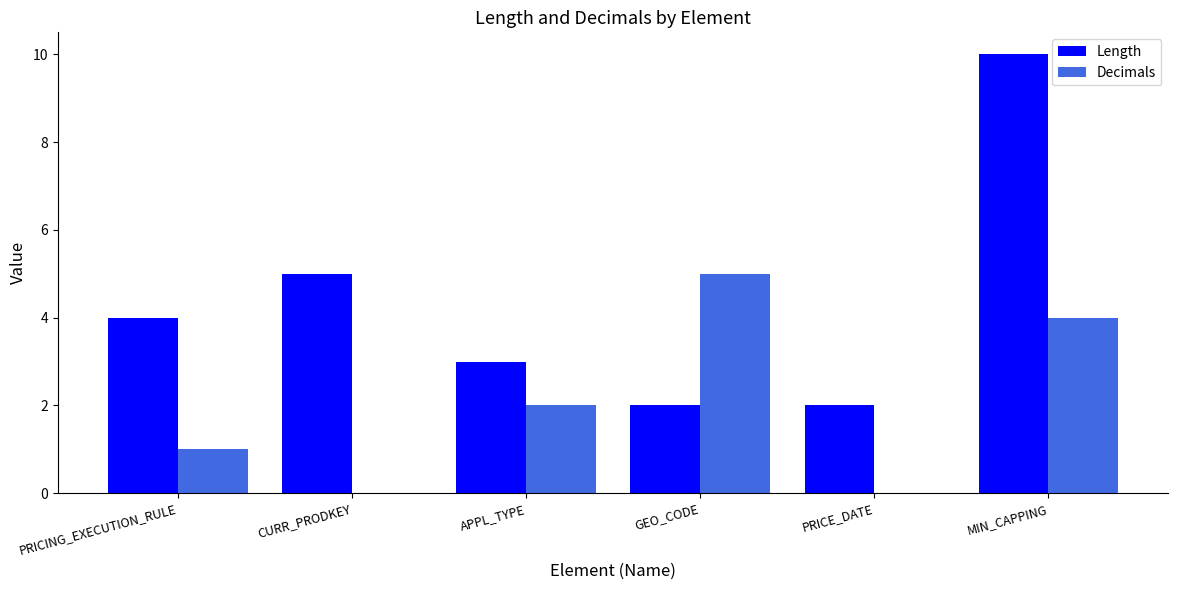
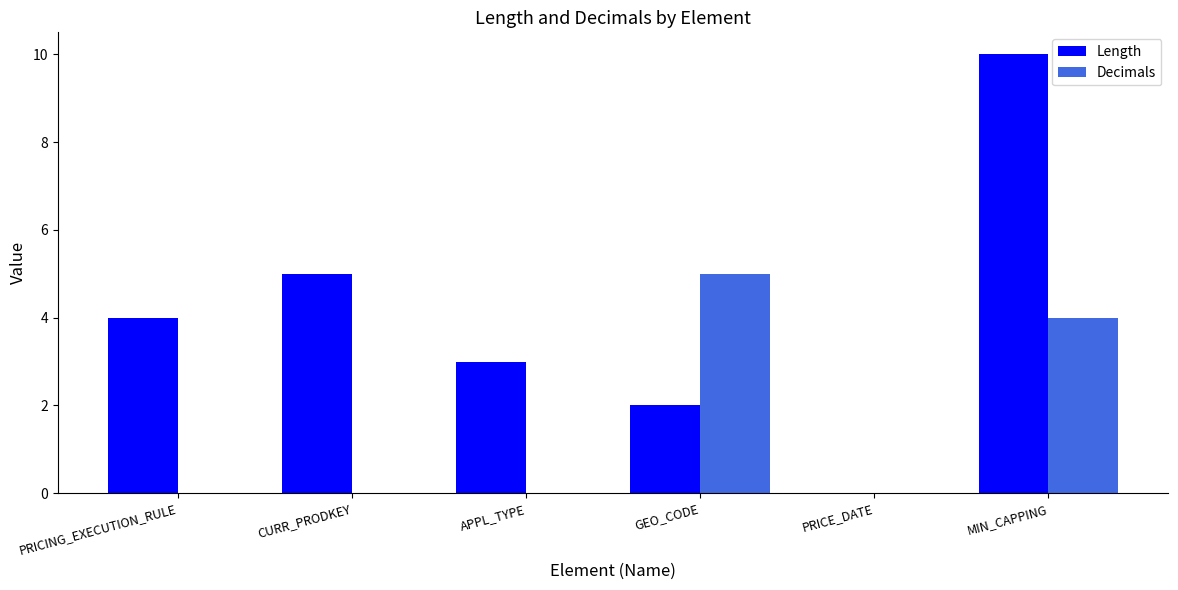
Decimals, PRICING_EXECUTION_RULE: 1 -> 0
Decimals, APPL_TYPE: 2 -> 0
Length, PRICE_DATE: 2 -> 0
